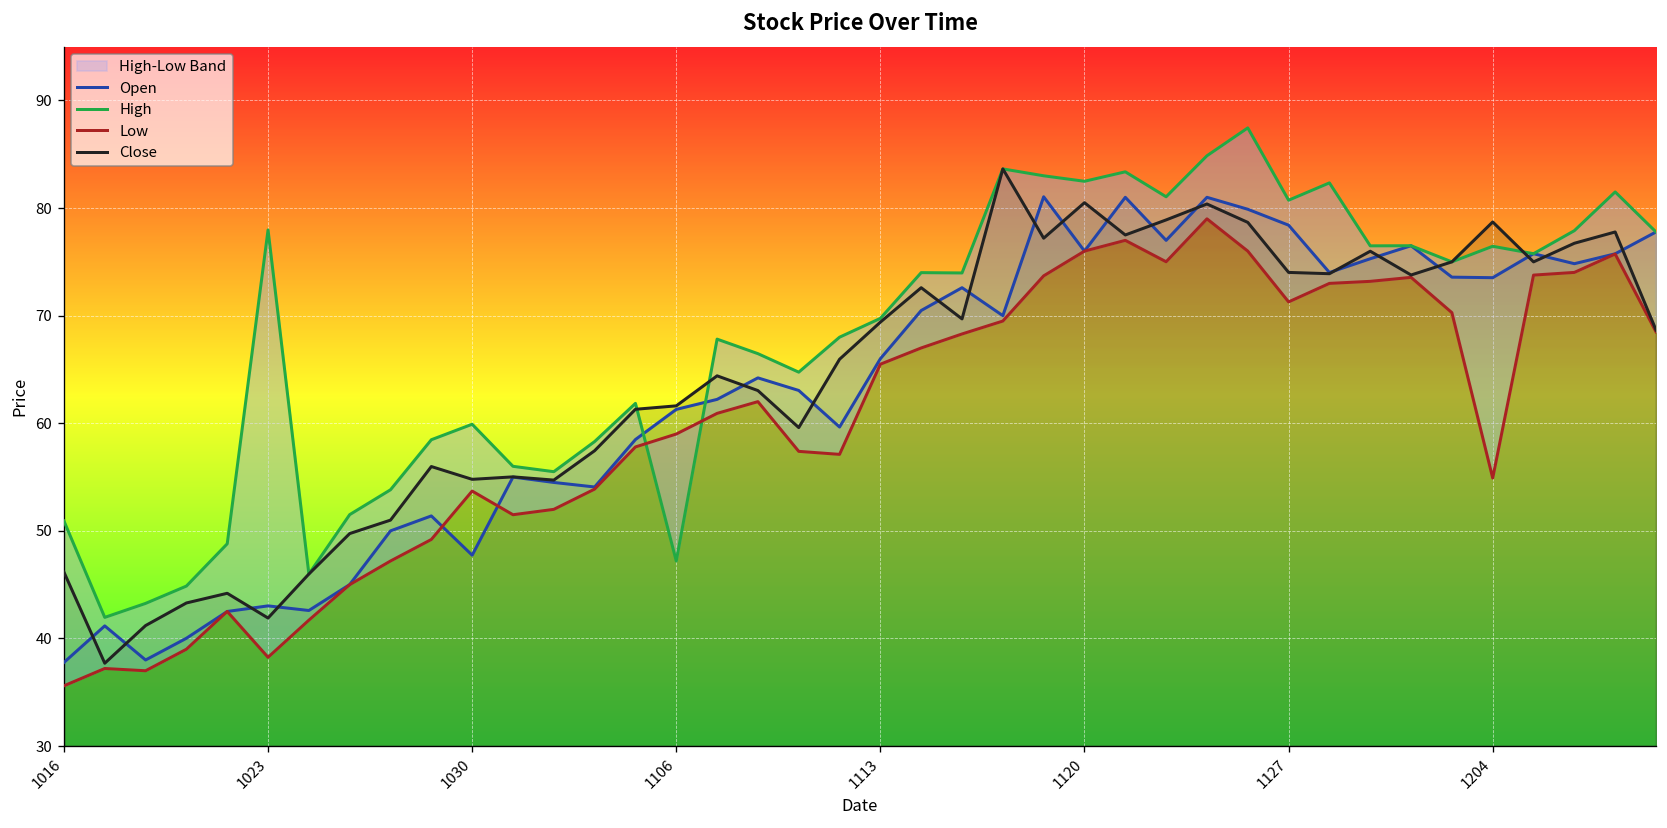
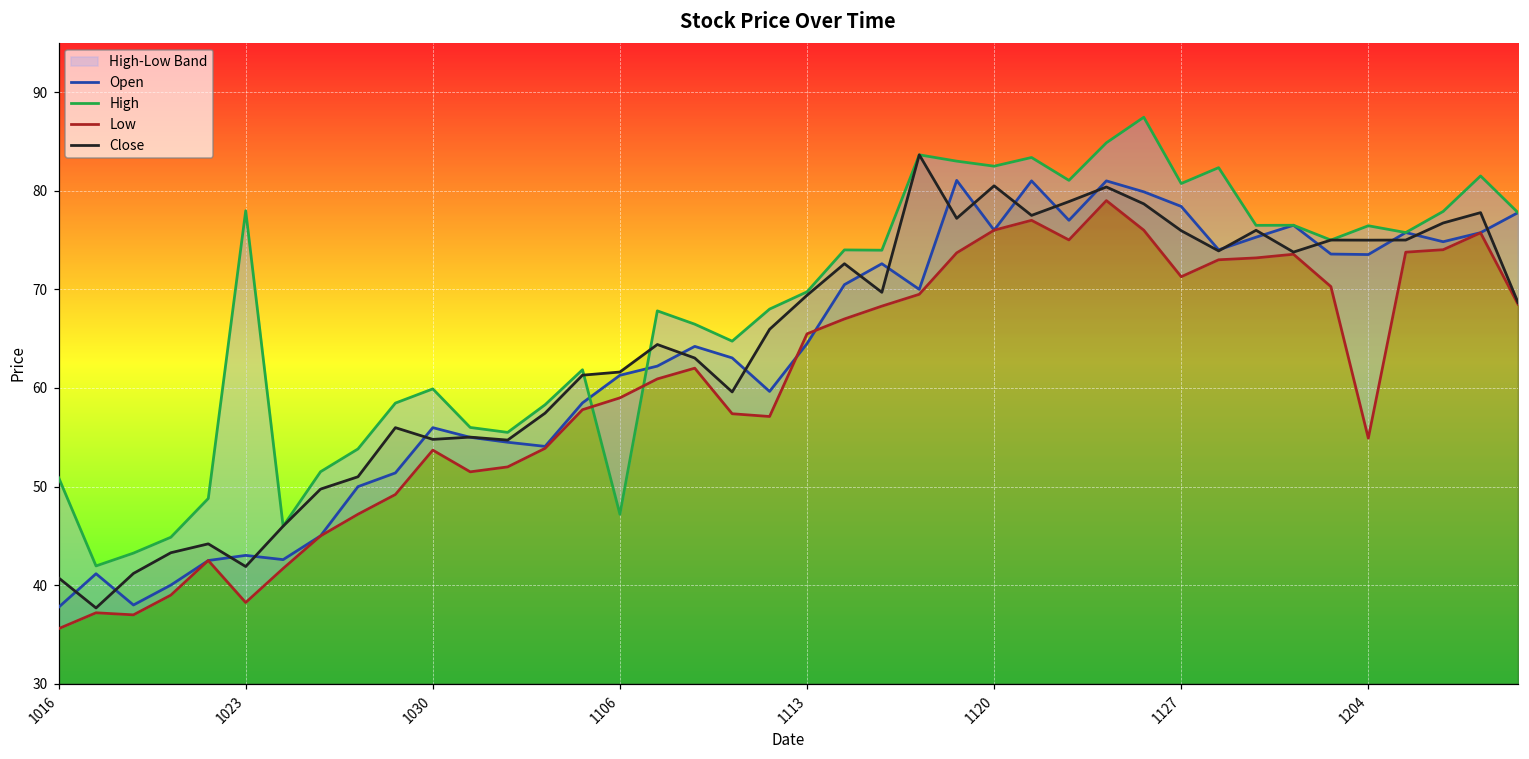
Close, 1016: 46 -> 41
Open, 1030: 48 -> 56
Open, 1113: 66 -> 65
Close, 1127: 74 -> 76
Close, 1204: 79 -> 75
